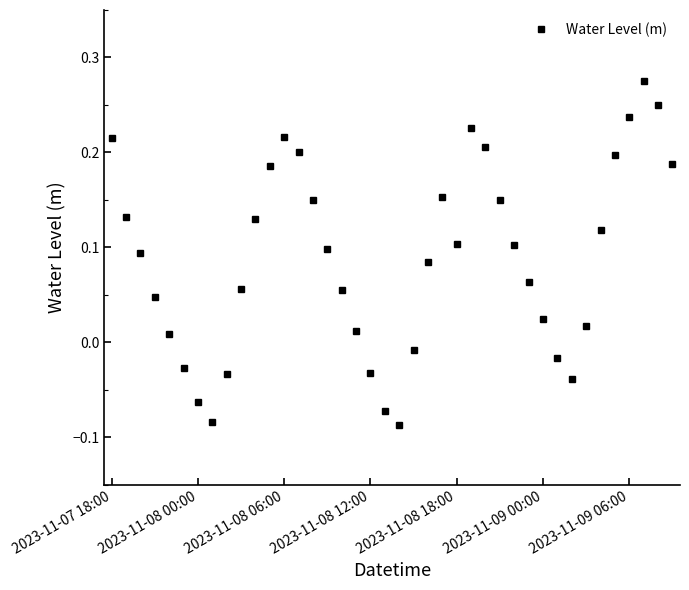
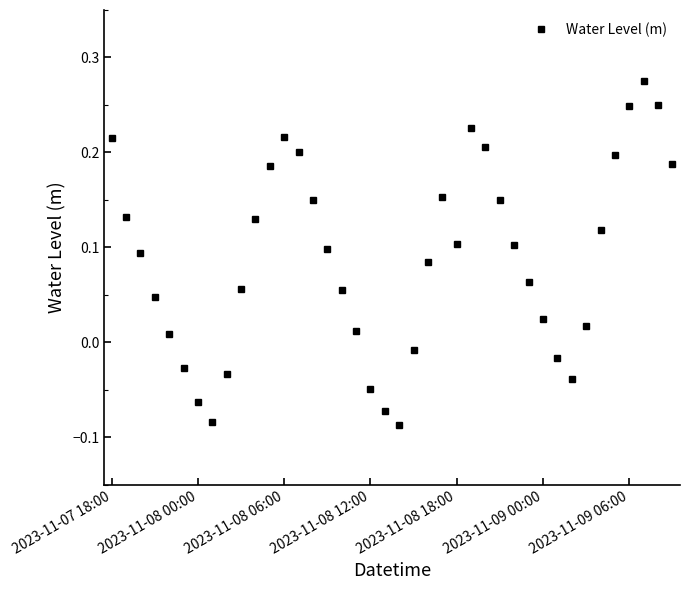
2023-11-08 12:00: -0.03 -> -0.05
2023-11-09 06:00: 0.24 -> 0.25
